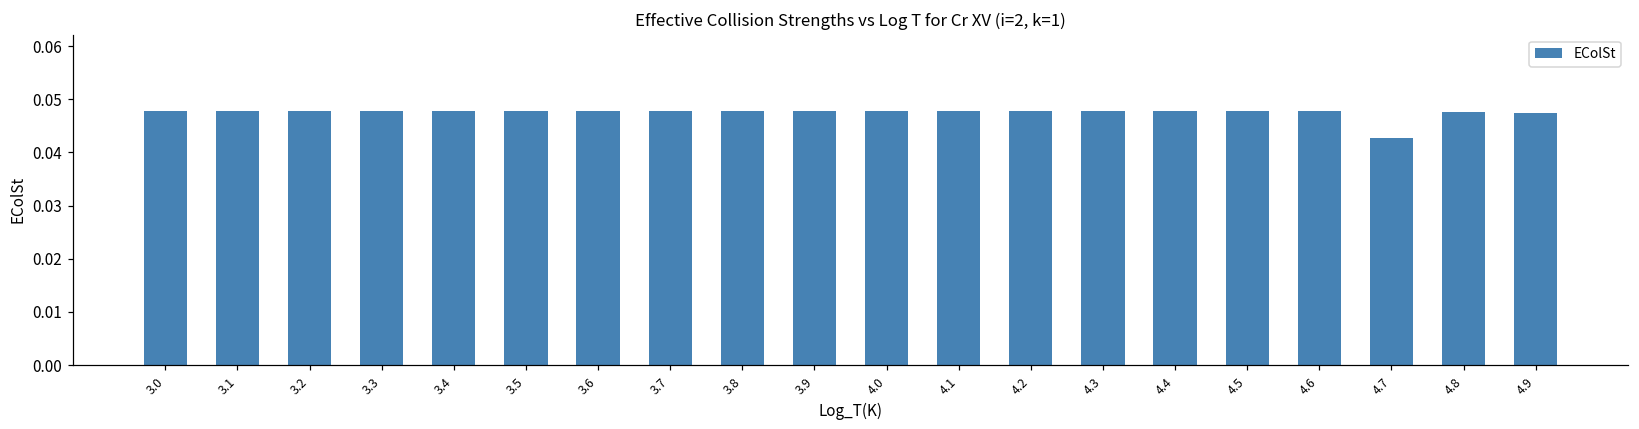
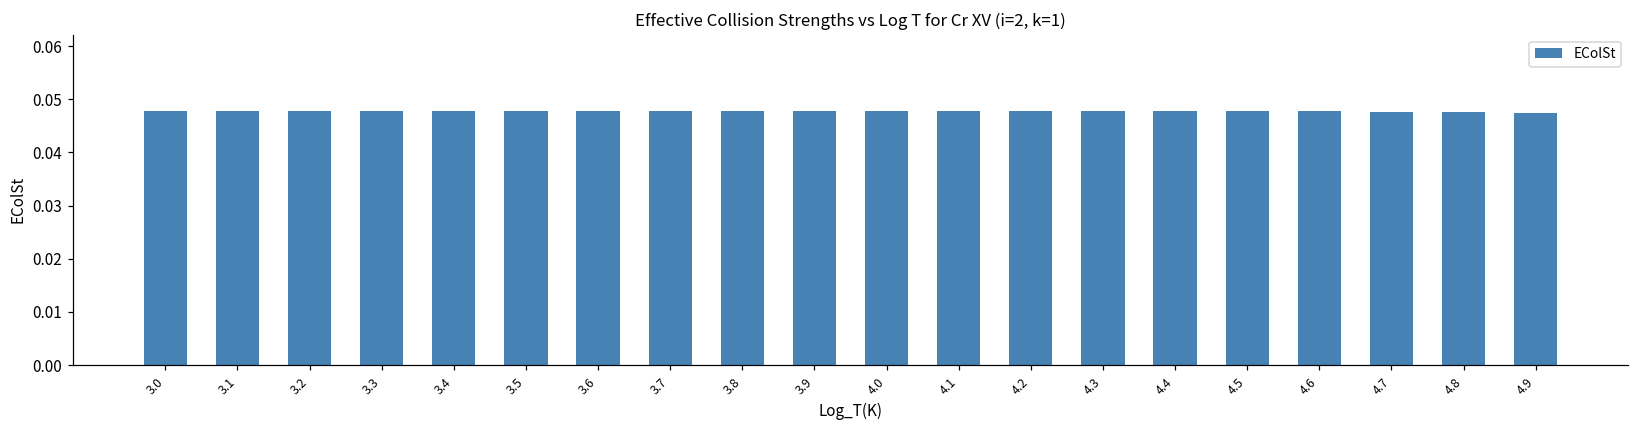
4.7: 0.043 -> 0.048
